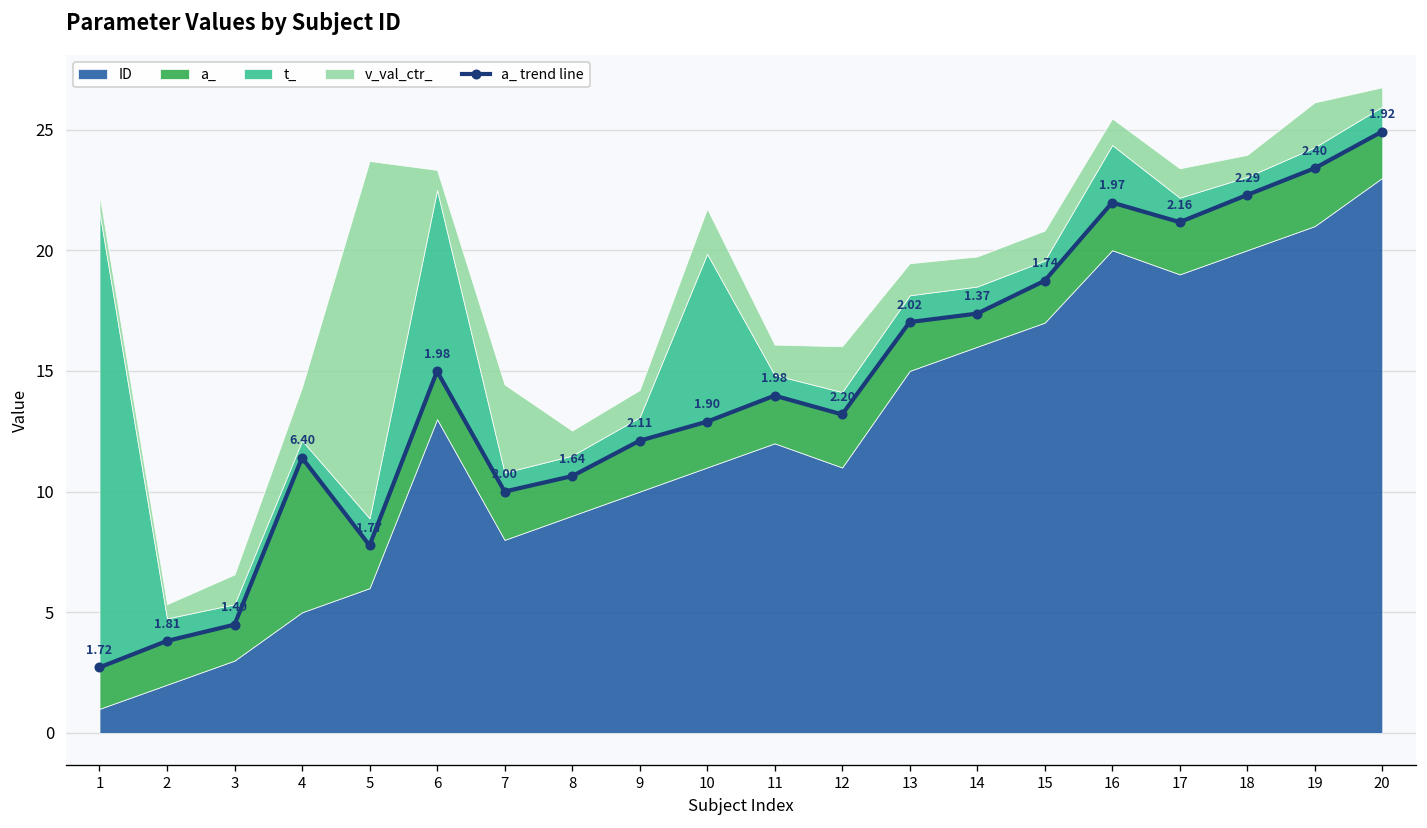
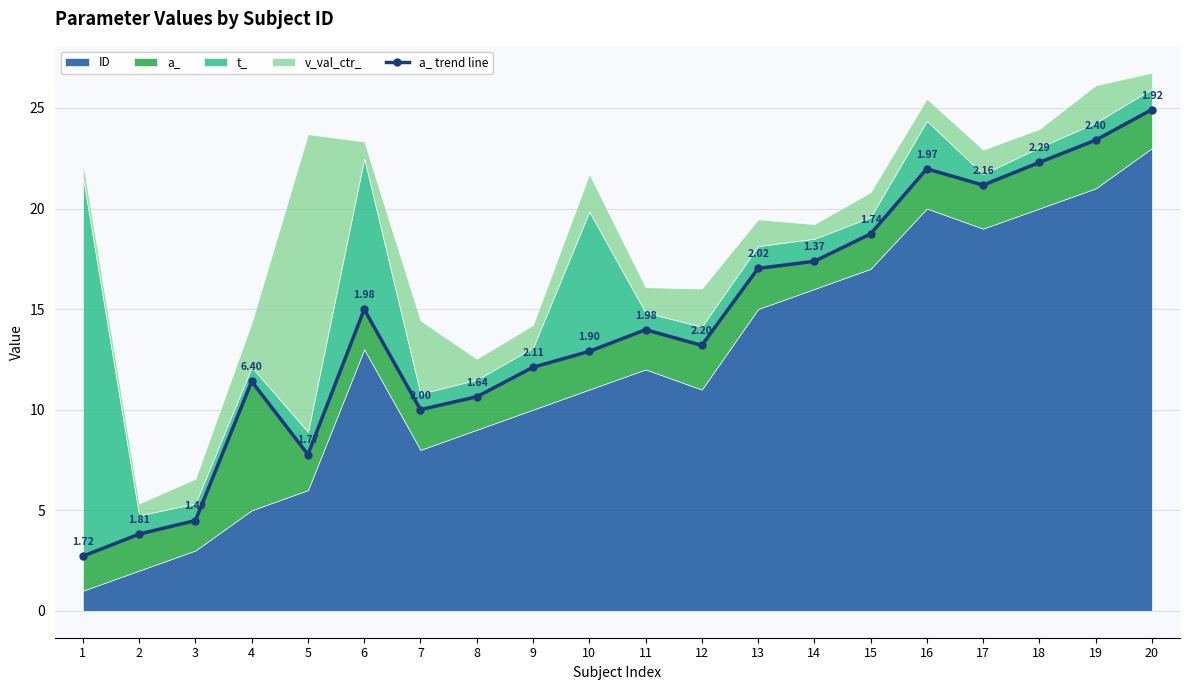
v_val_ctr_, 14: 1.2 -> 0.7
t_, 17: 1.0 -> 0.5
